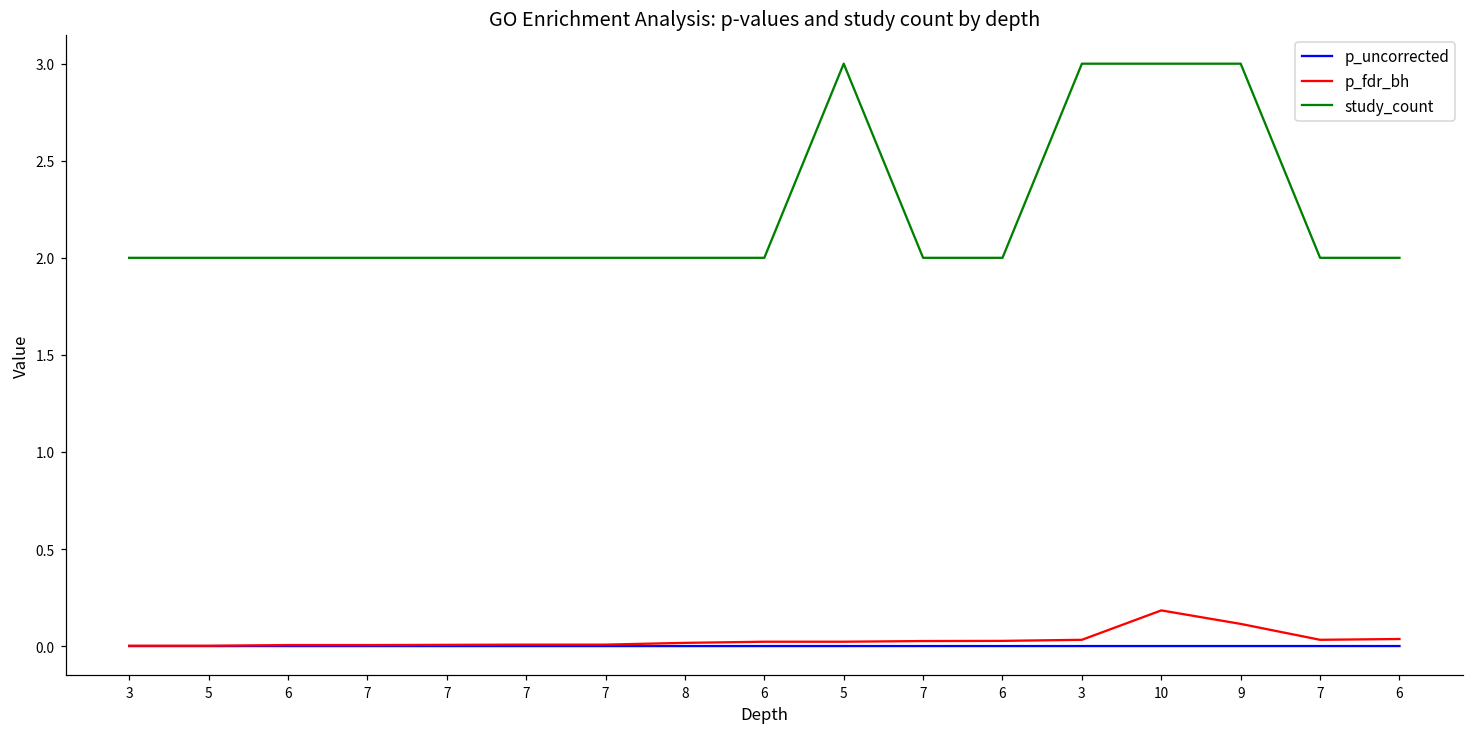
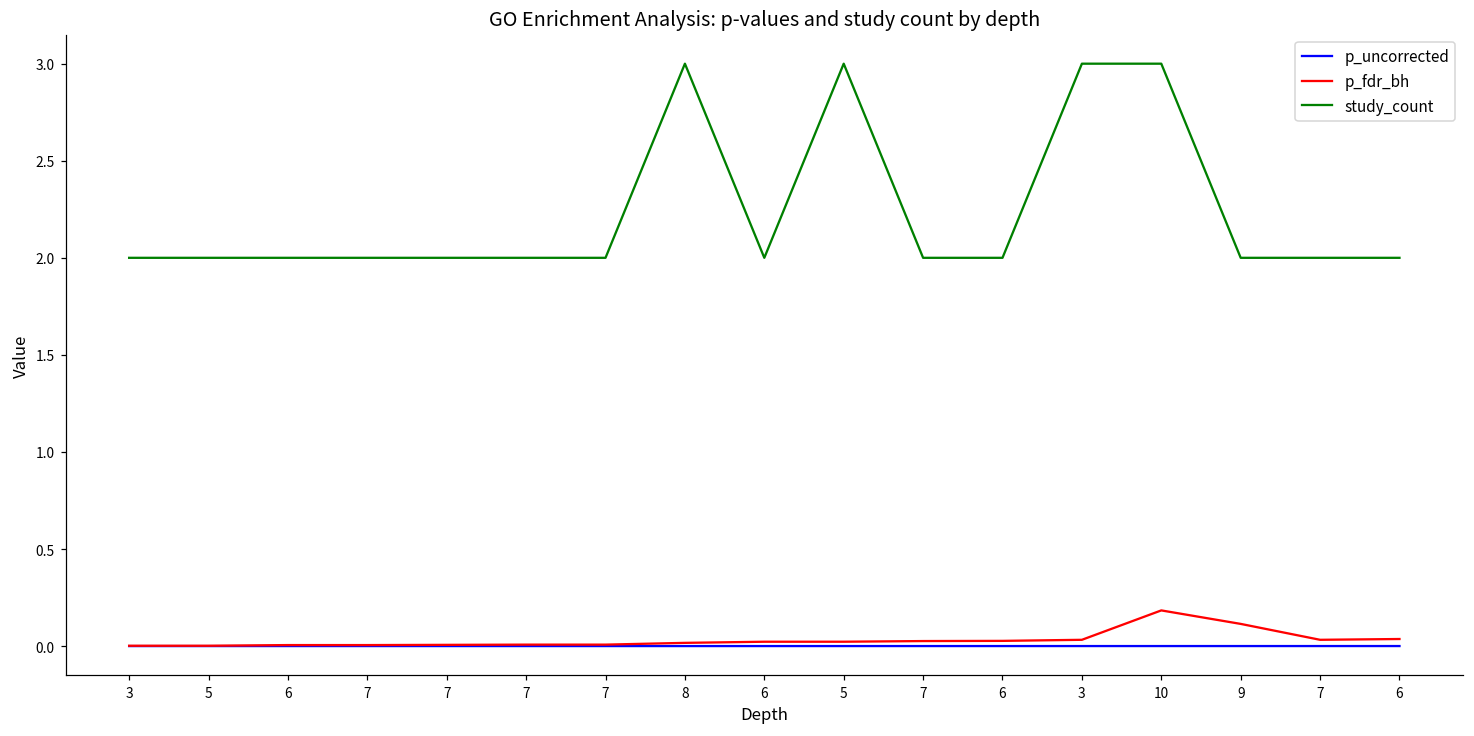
study_count, 8: 2 -> 3
study_count, 9: 3 -> 2
